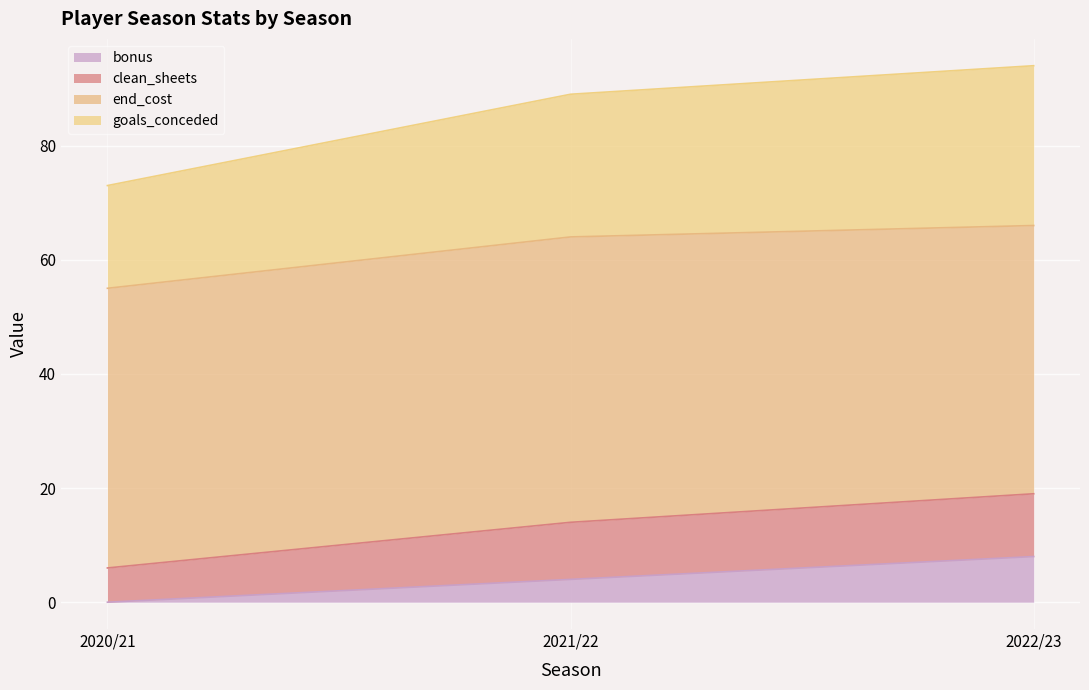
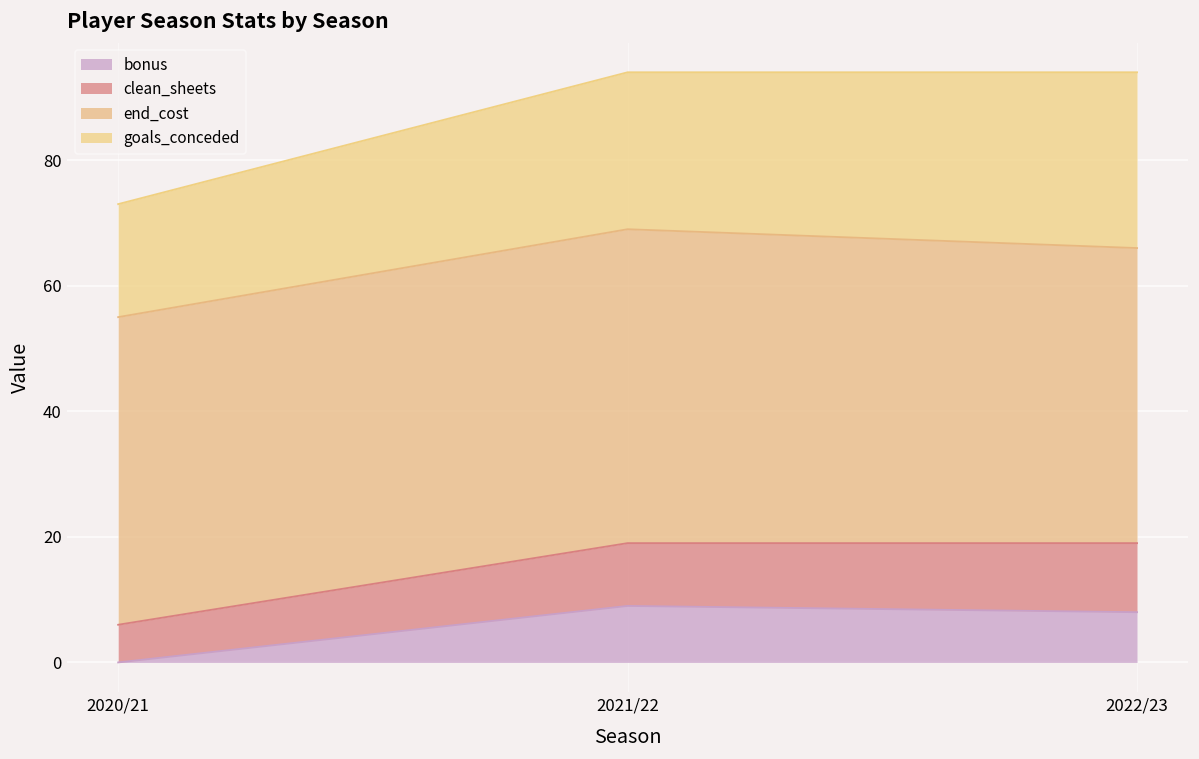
bonus, 2021/22: 4 -> 9
